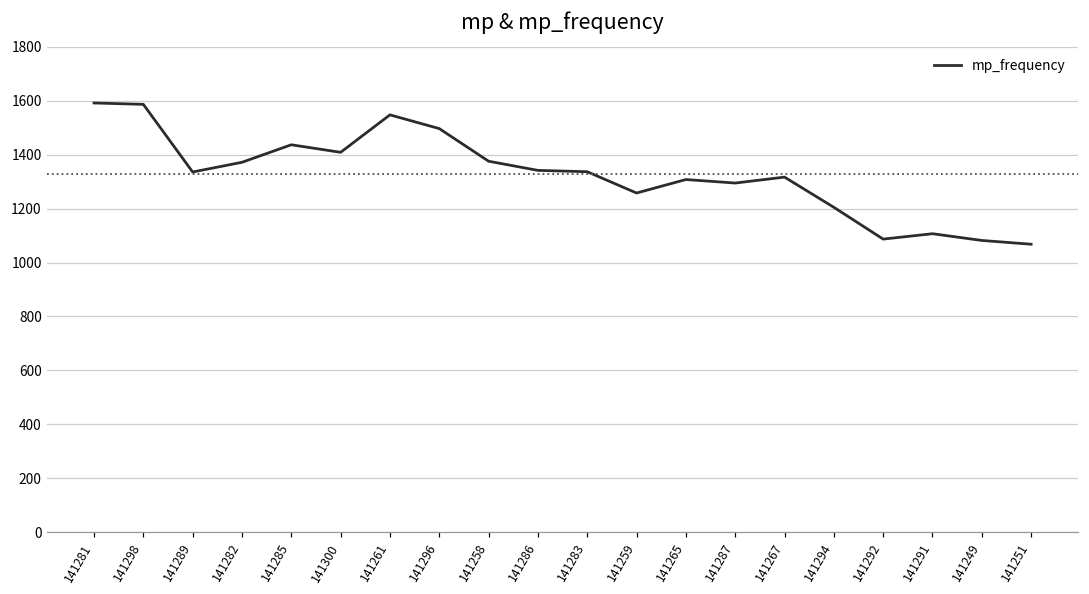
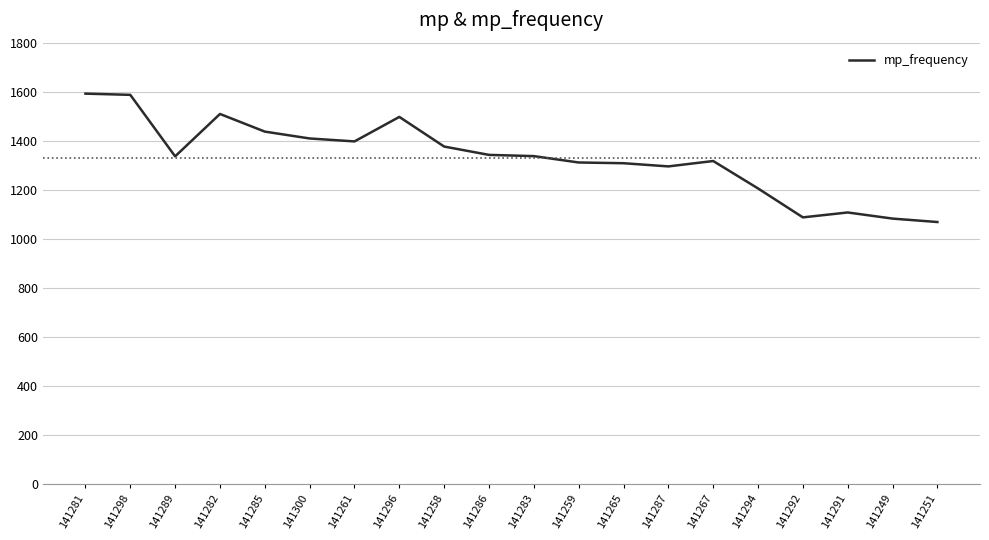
141282: 1370 -> 1510
141261: 1550 -> 1400
141259: 1260 -> 1310
